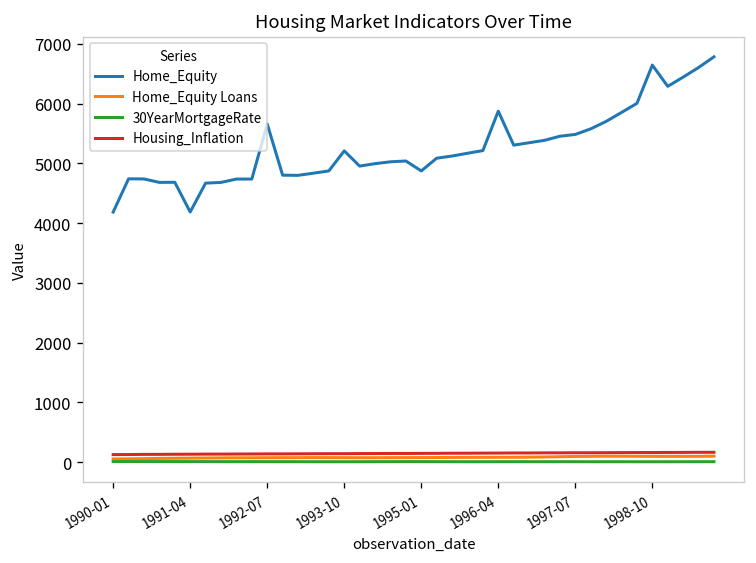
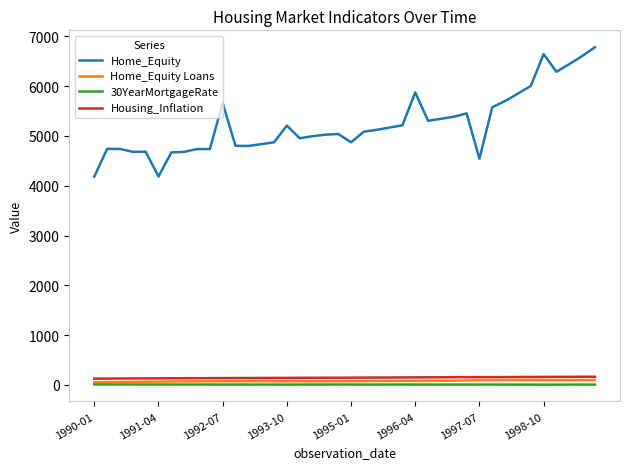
Home_Equity, 1997-07: 5500 -> 4500
